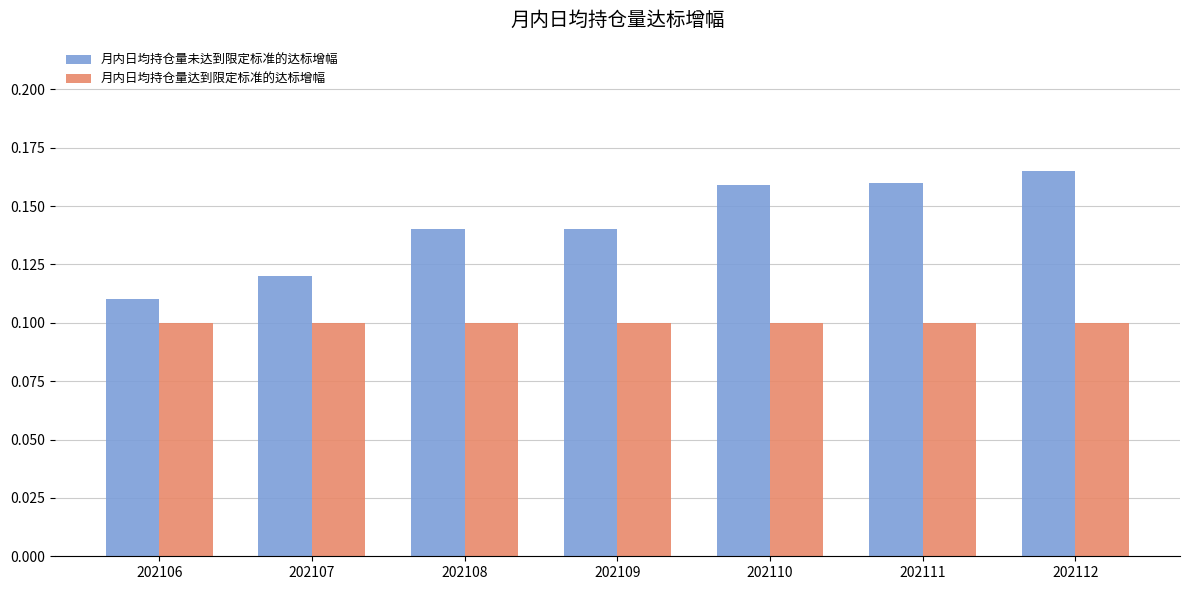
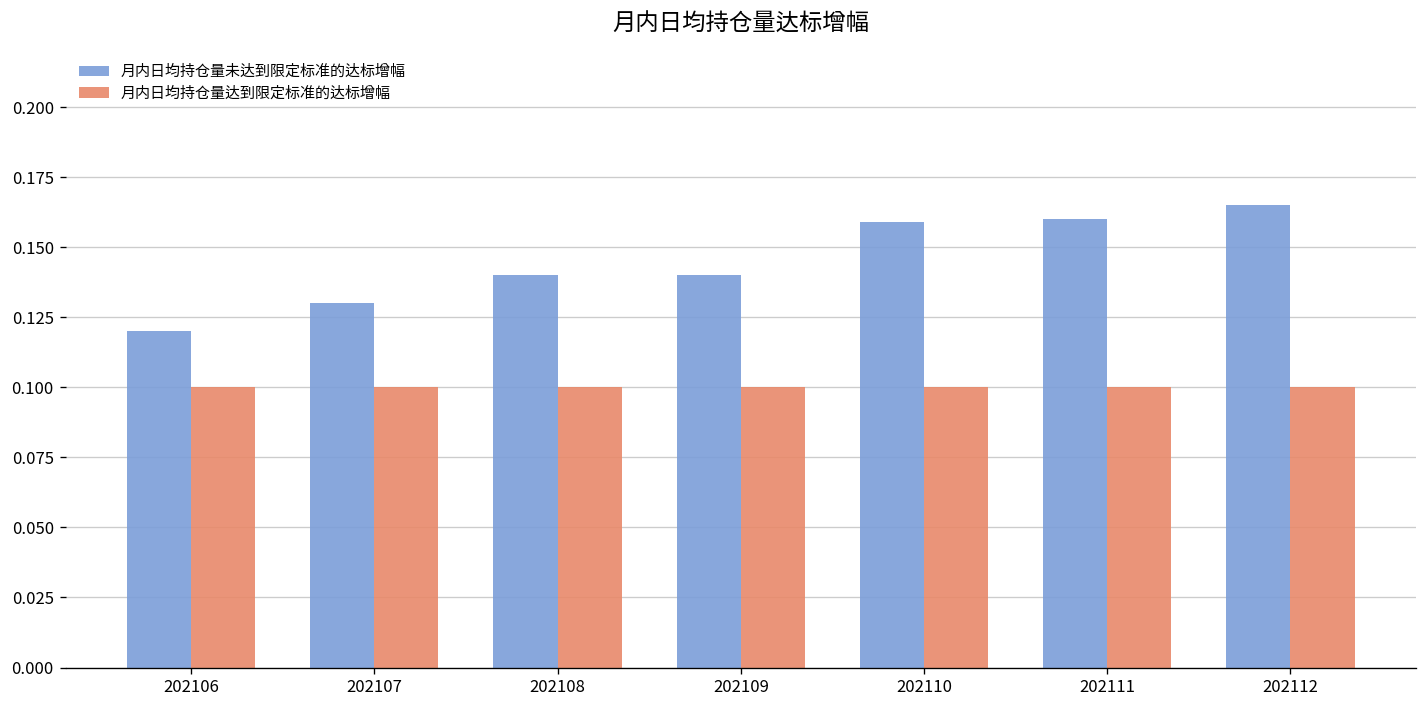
月内日均持仓量未达到限定标准的达标增幅, 202106: 0.11 -> 0.12
月内日均持仓量未达到限定标准的达标增幅, 202107: 0.12 -> 0.13
